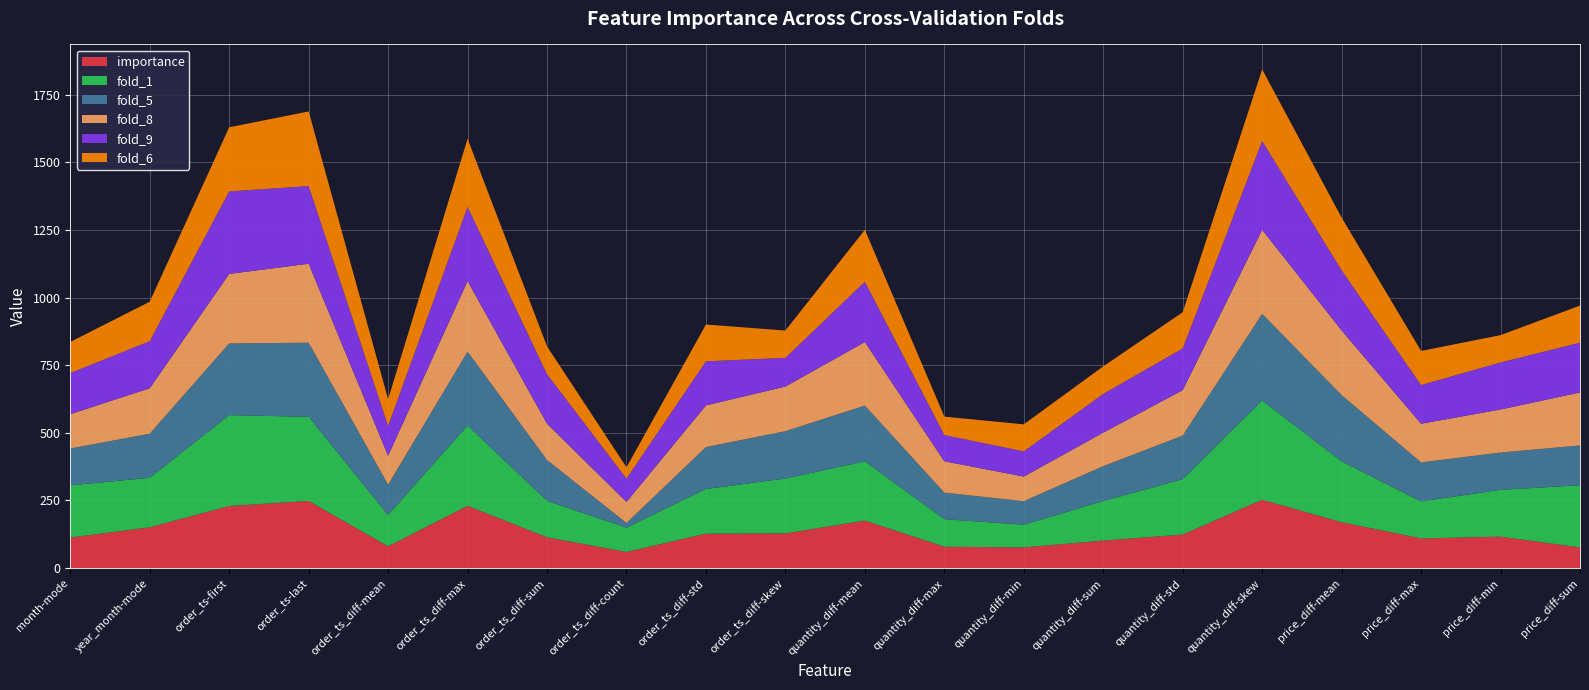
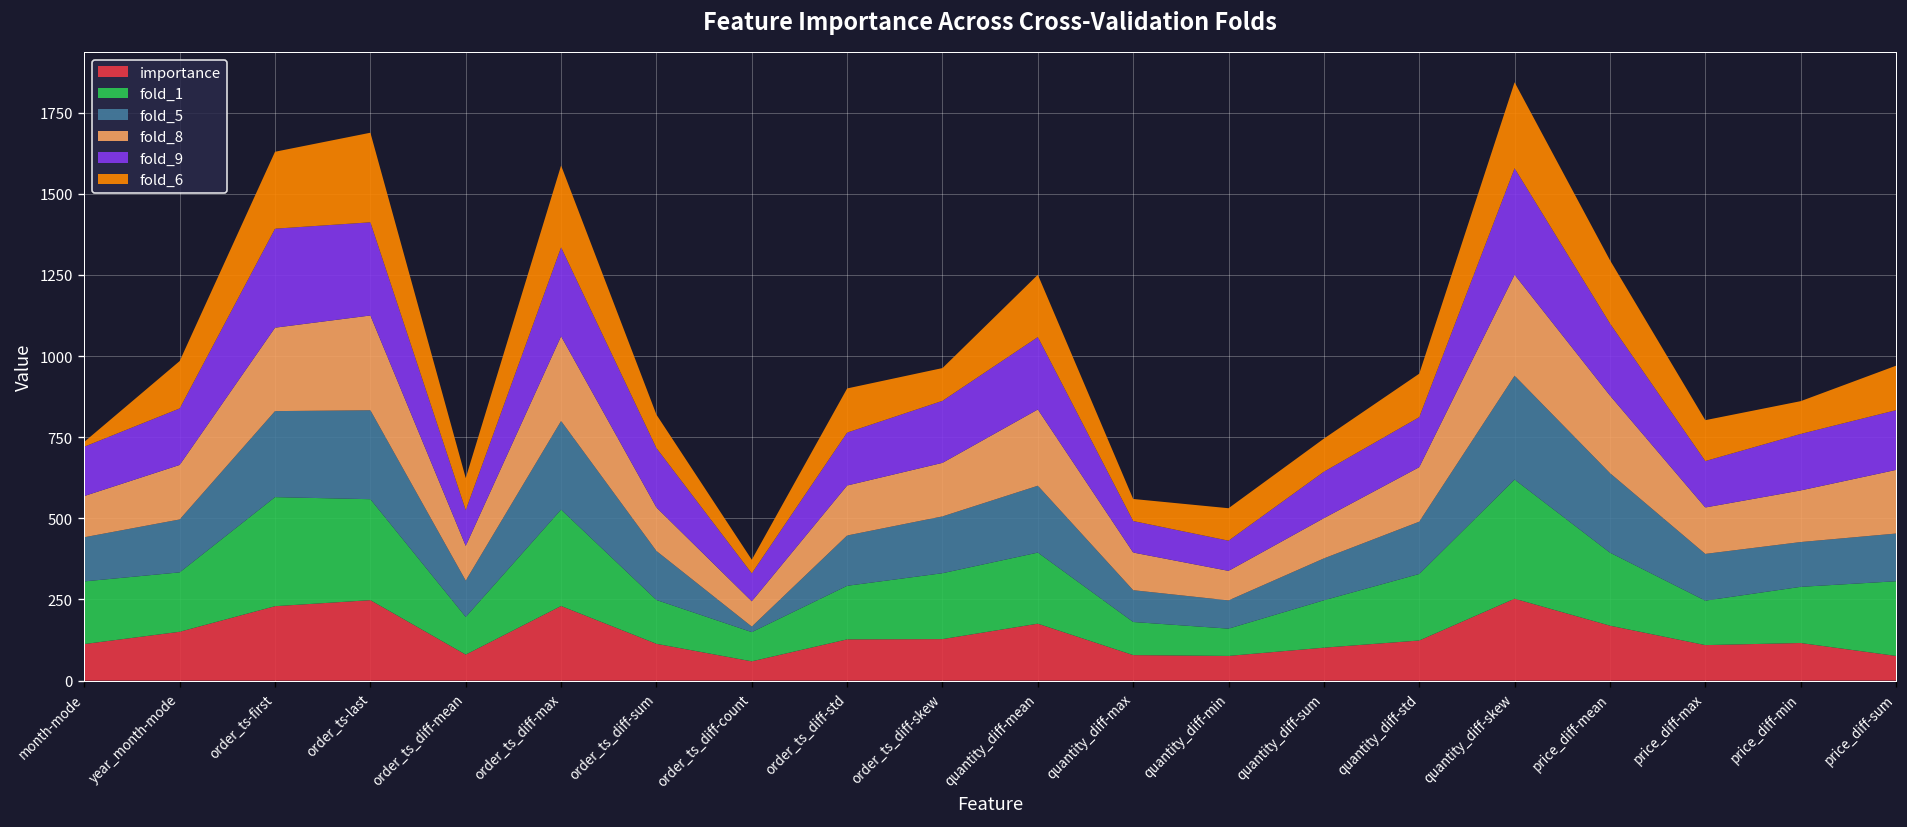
fold_6, month-mode: 120 -> 20
fold_9, order_ts_diff-skew: 110 -> 190
